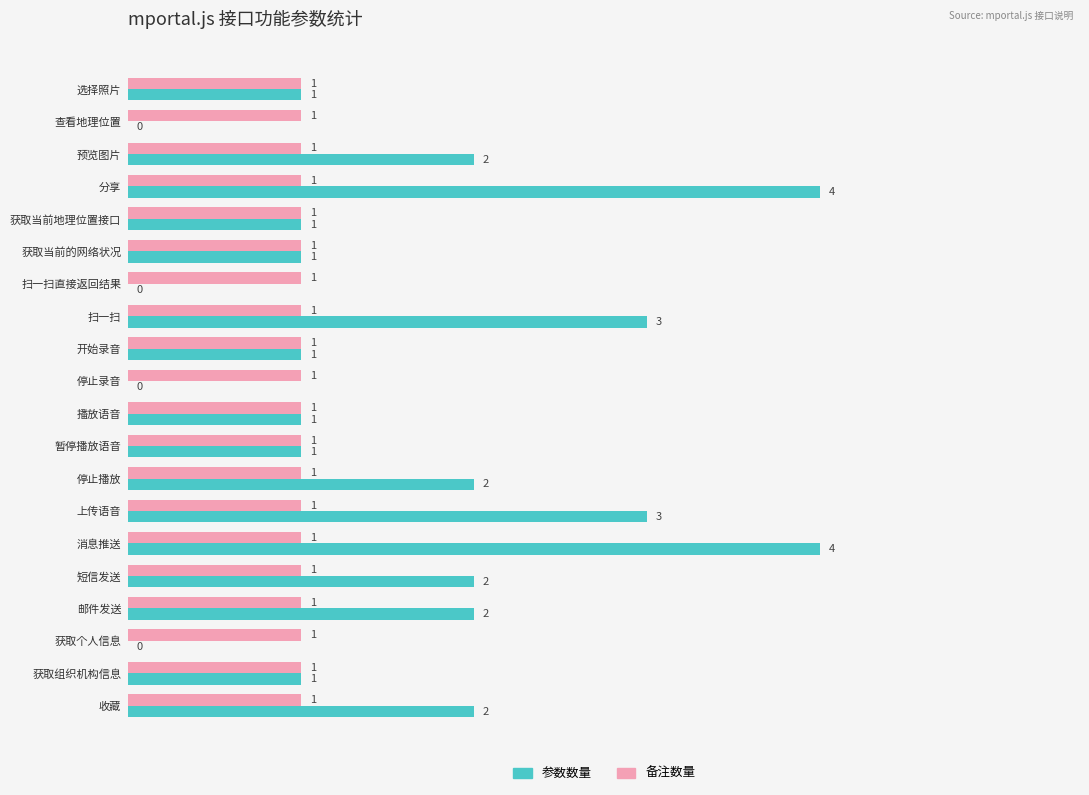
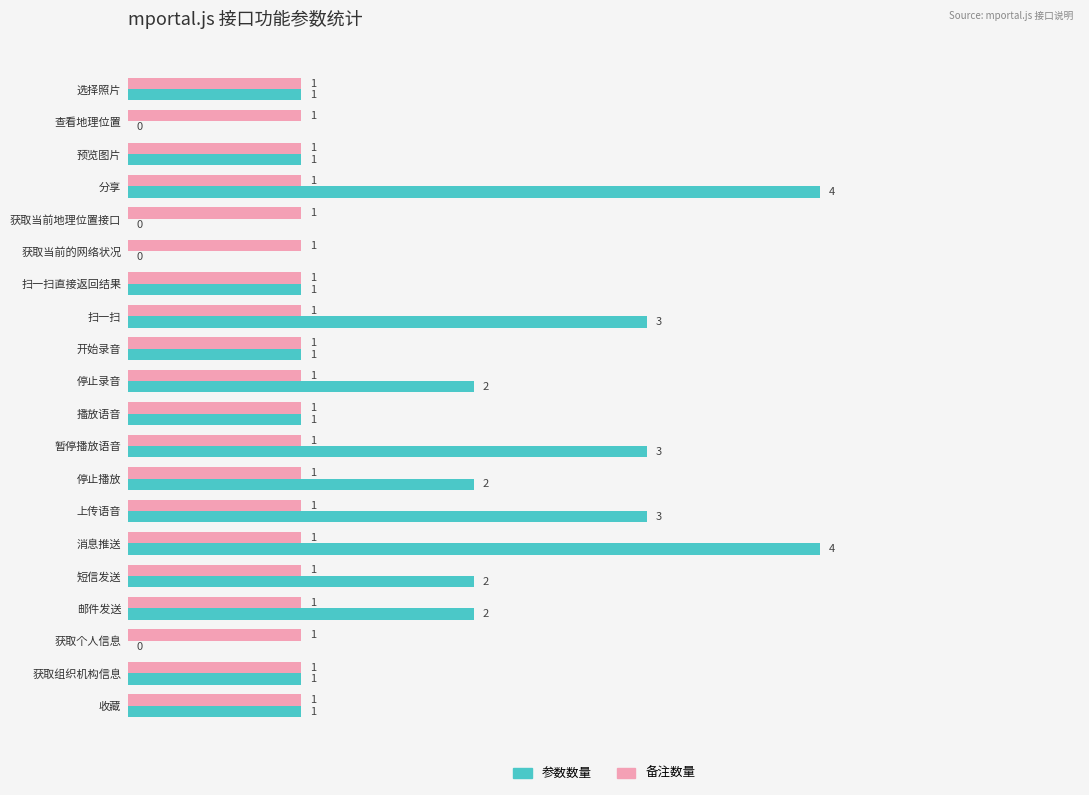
参数数量, 预览图片: 2 -> 1
参数数量, 获取当前地理位置接口: 1 -> 0
参数数量, 获取当前的网络状况: 1 -> 0
参数数量, 扫一扫直接返回结果: 0 -> 1
参数数量, 停止录音: 0 -> 2
参数数量, 暂停播放语音: 1 -> 3
参数数量, 收藏: 2 -> 1
